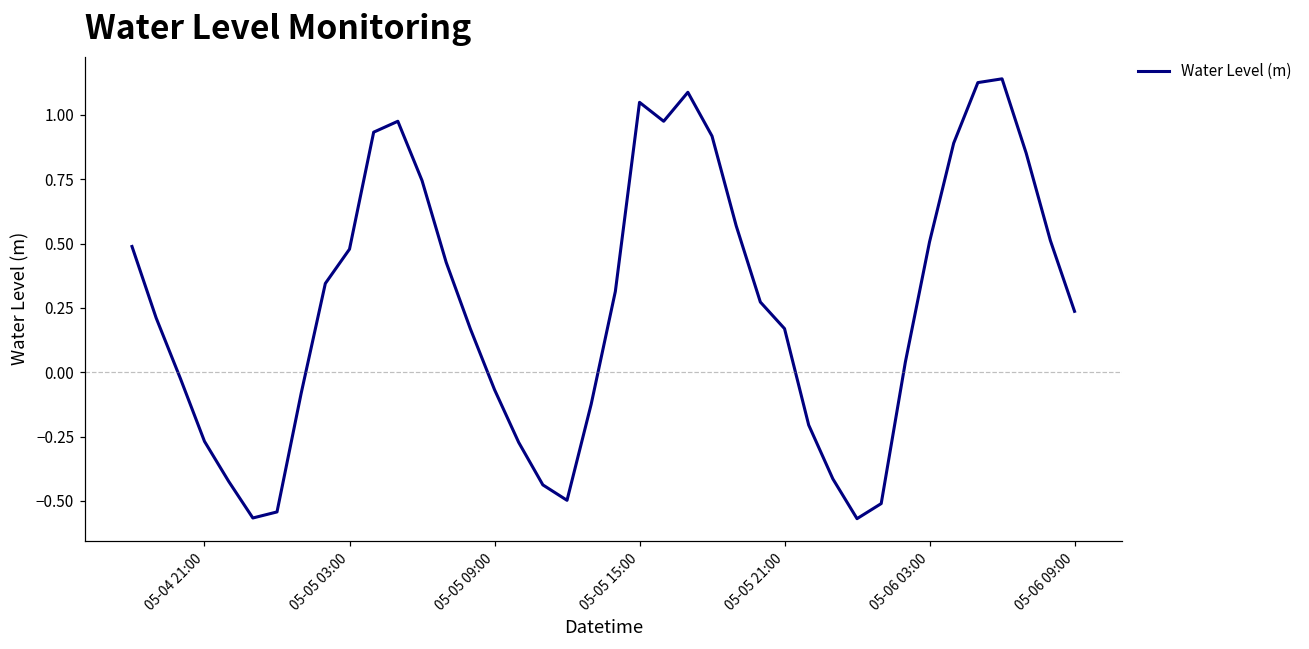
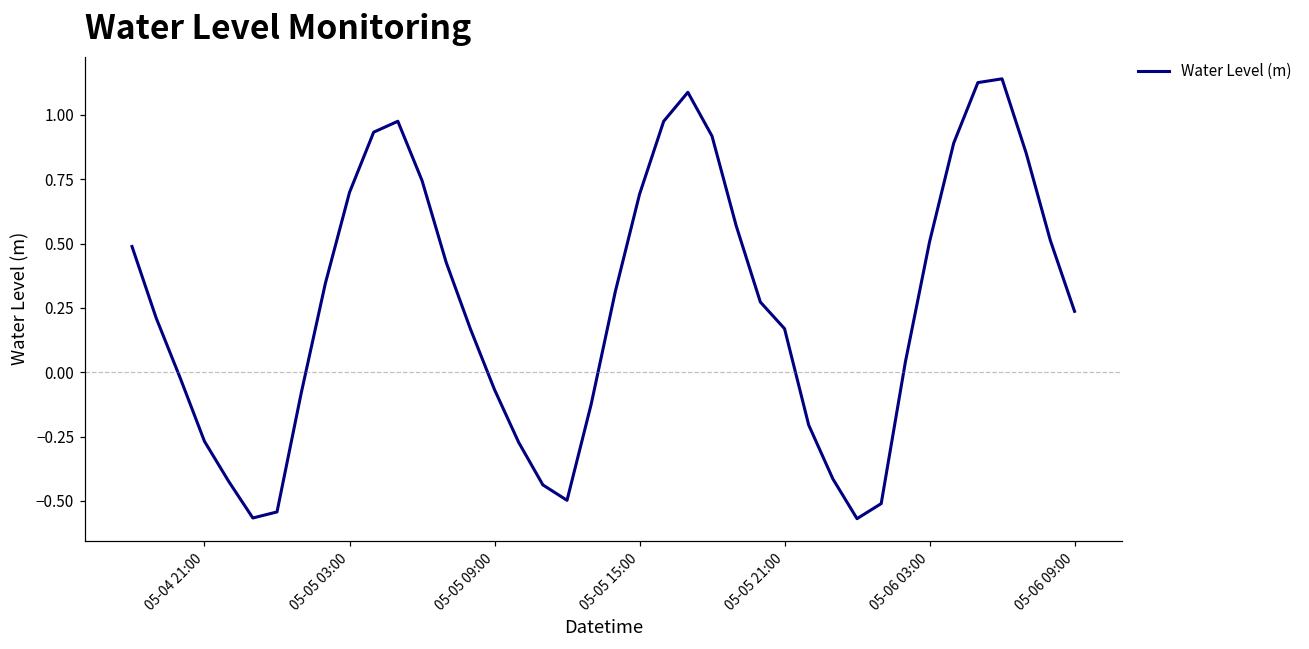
05-05 03:00: 0.48 -> 0.70
05-05 15:00: 1.05 -> 0.69
